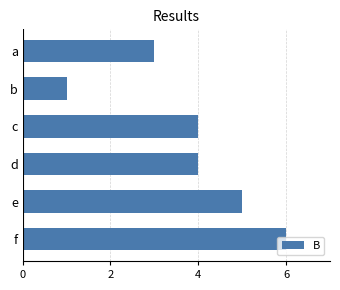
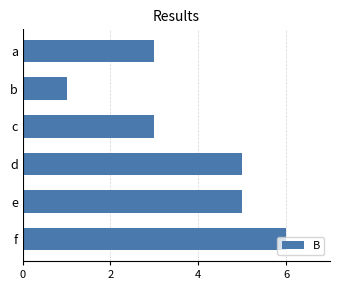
c: 4 -> 3
d: 4 -> 5
